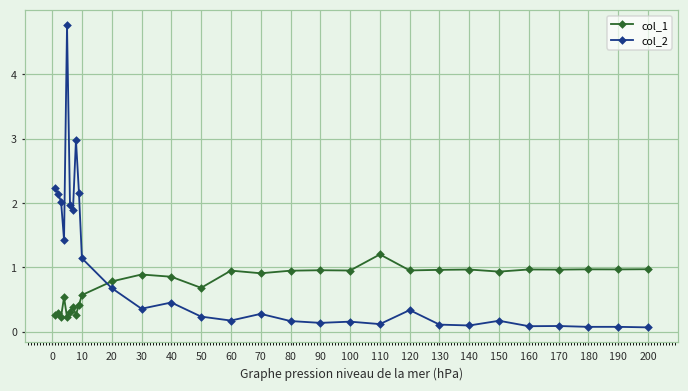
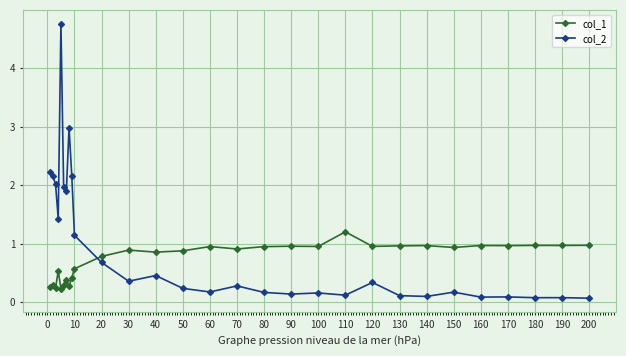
col_1, 50: 0.7 -> 0.9
